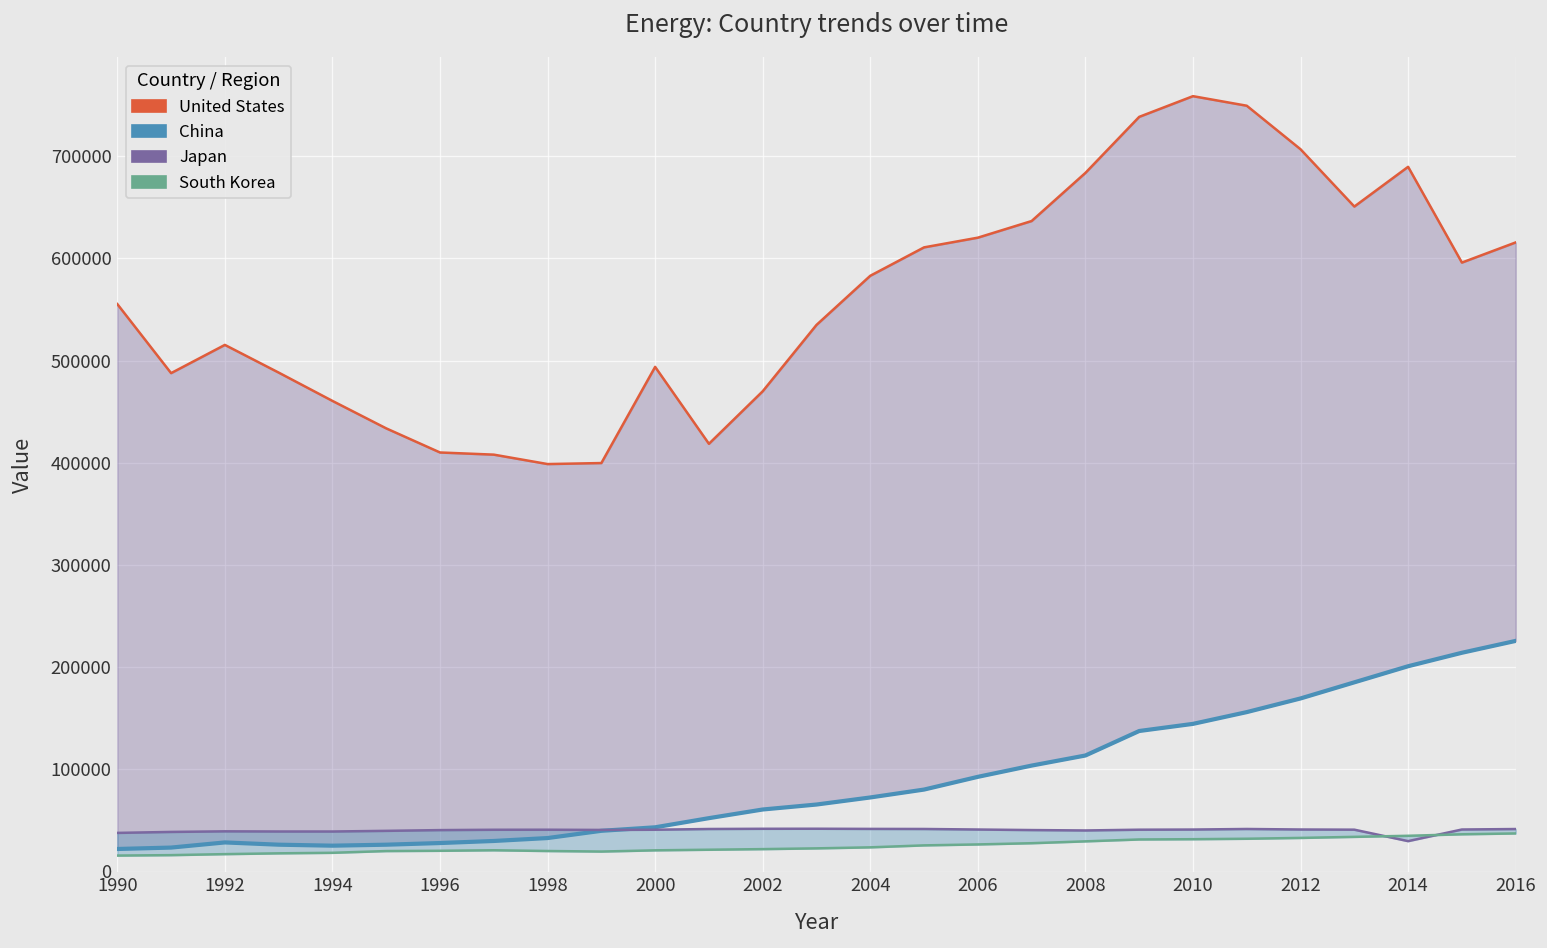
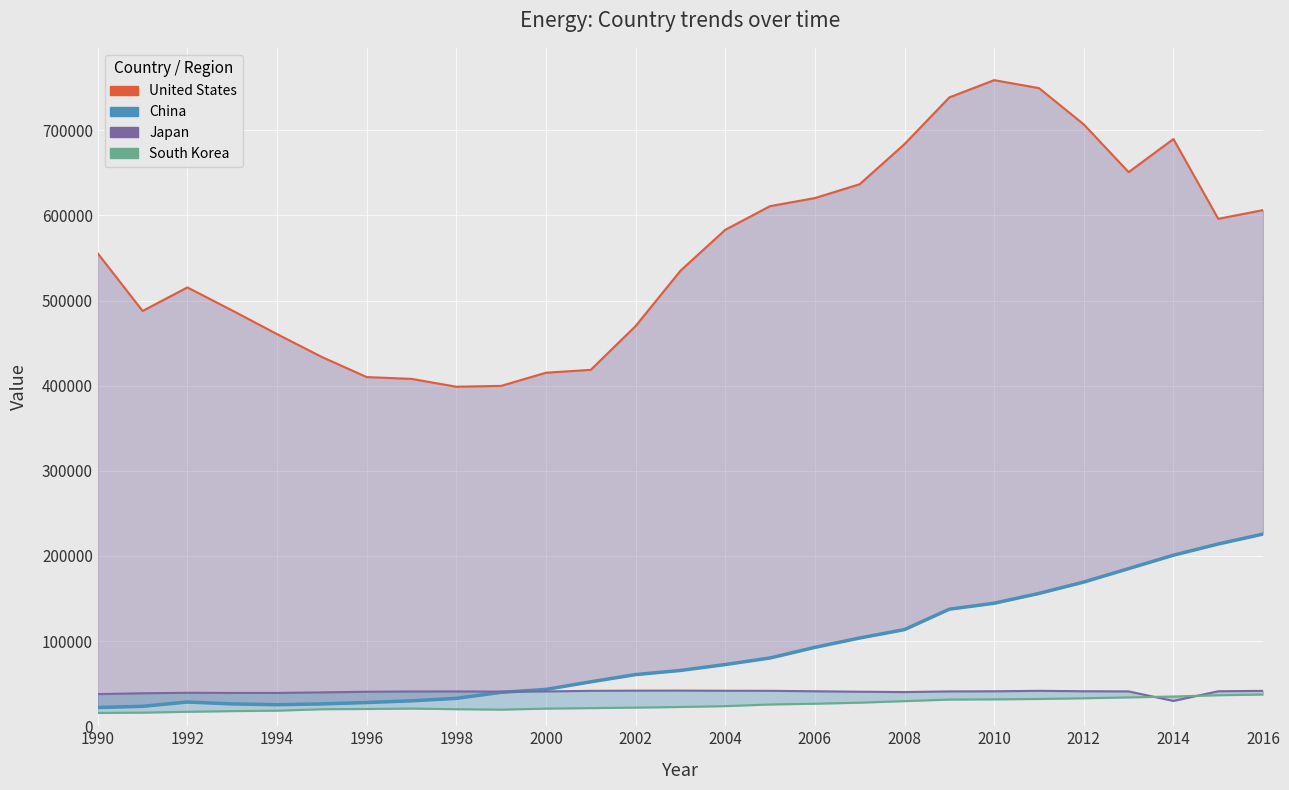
United States, 2000: 490000 -> 420000
United States, 2016: 620000 -> 610000
